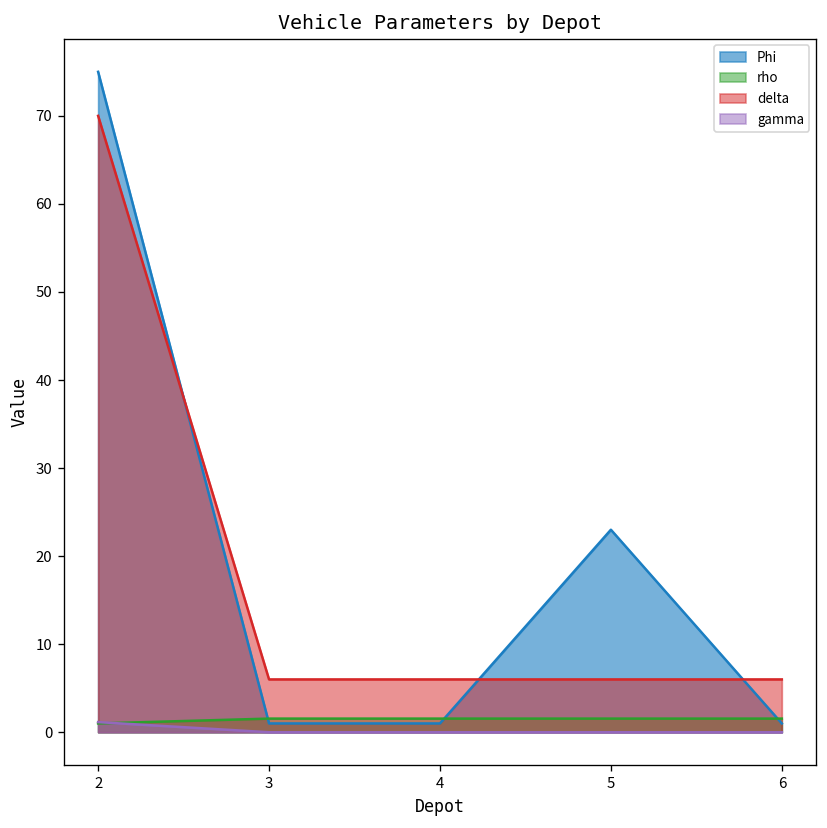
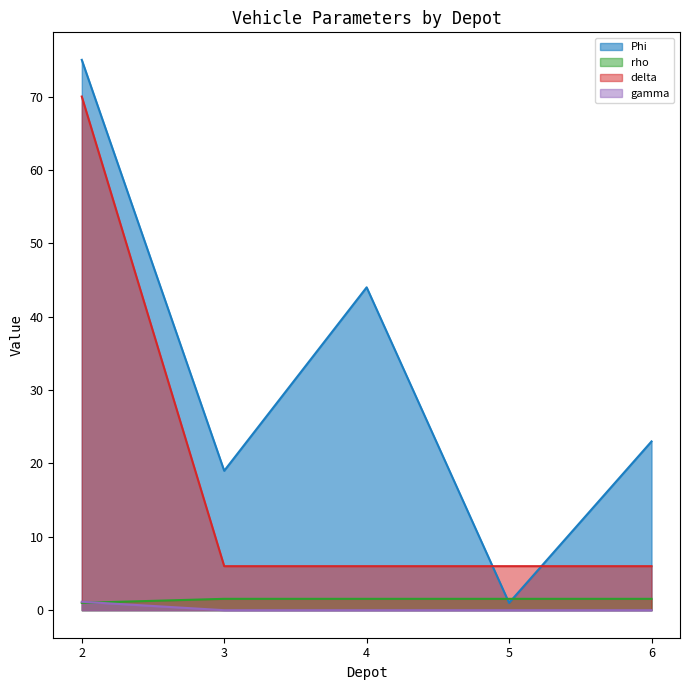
Phi, 3: 1 -> 19
Phi, 4: 1 -> 44
Phi, 5: 23 -> 1
Phi, 6: 1 -> 23
